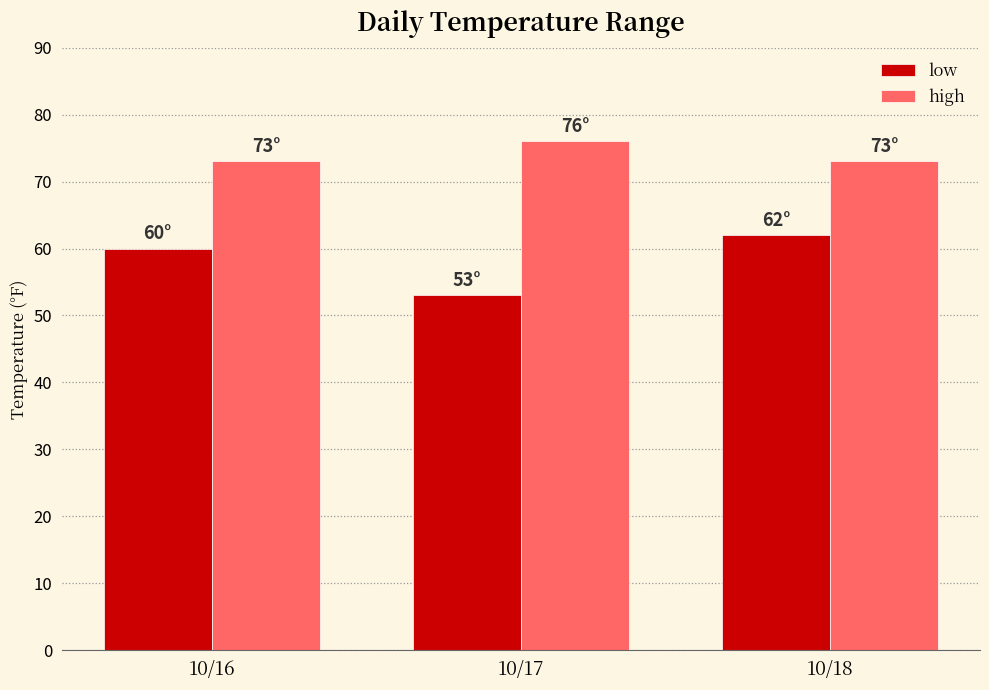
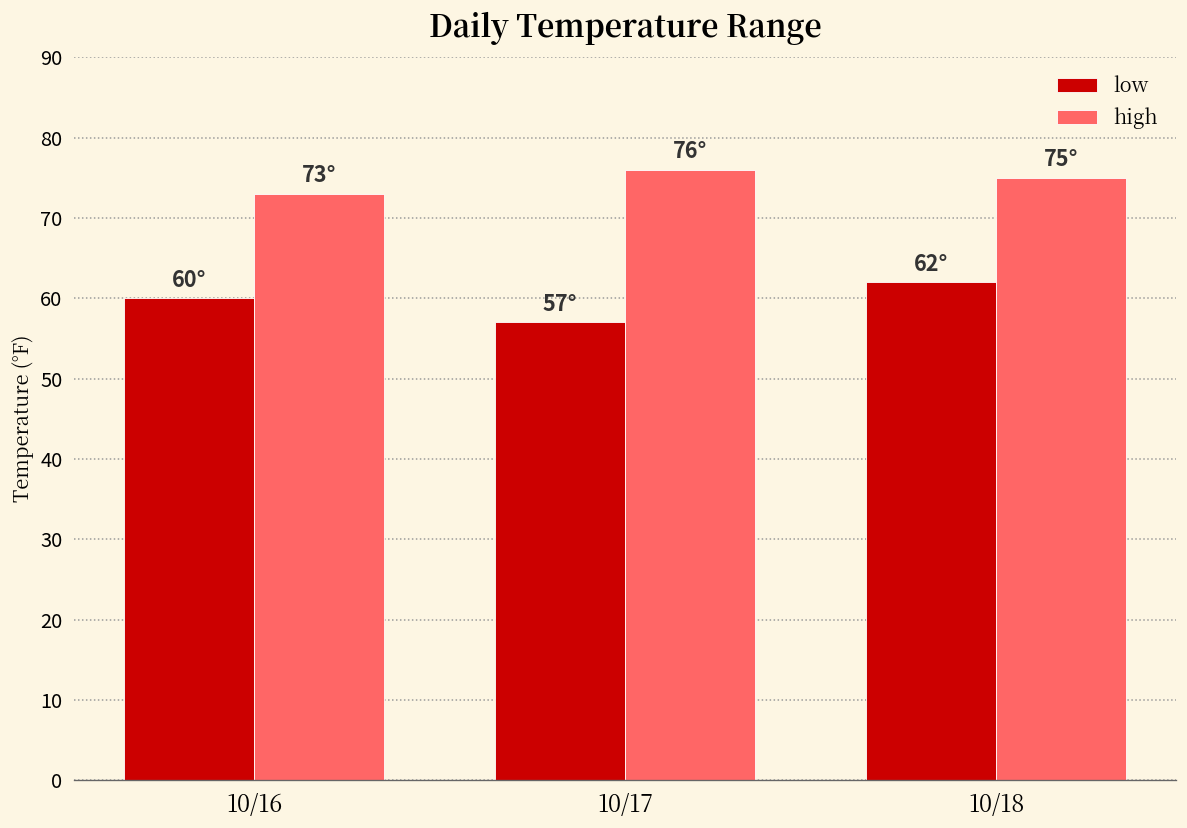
low, 10/17: 53° -> 57°
high, 10/18: 73° -> 75°
